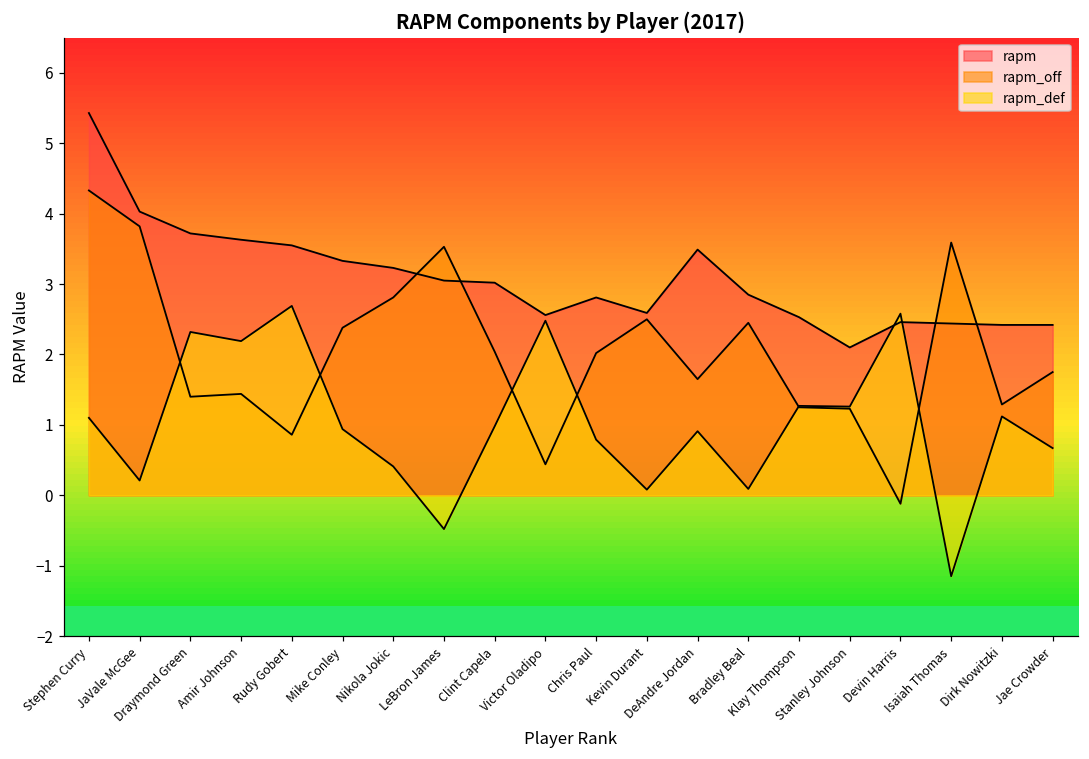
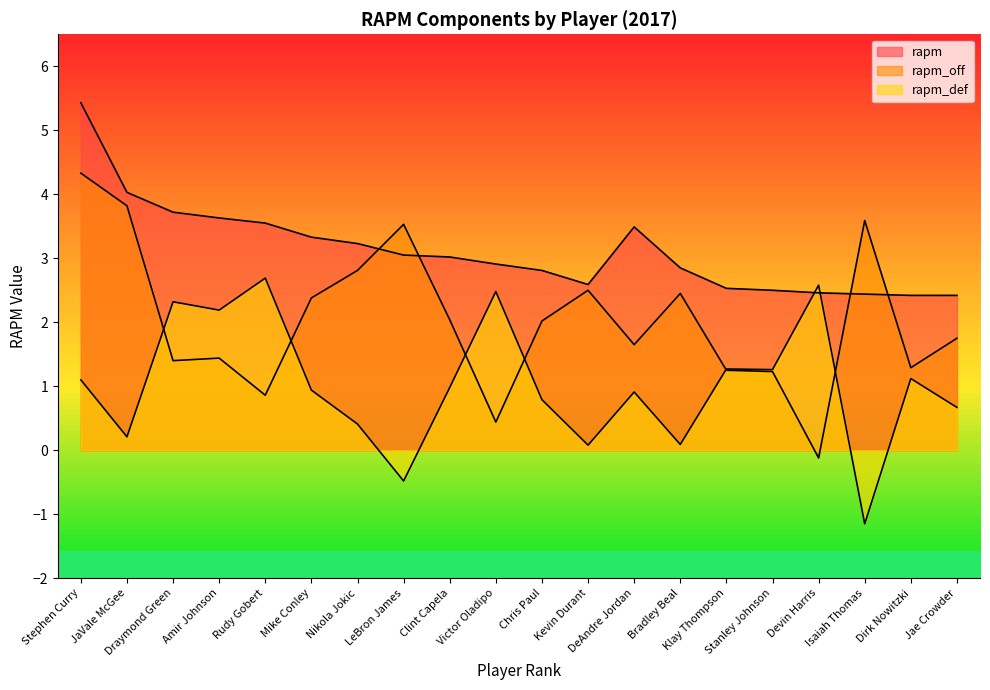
rapm, Victor Oladipo: 2.6 -> 2.9
rapm, Stanley Johnson: 2.1 -> 2.5
